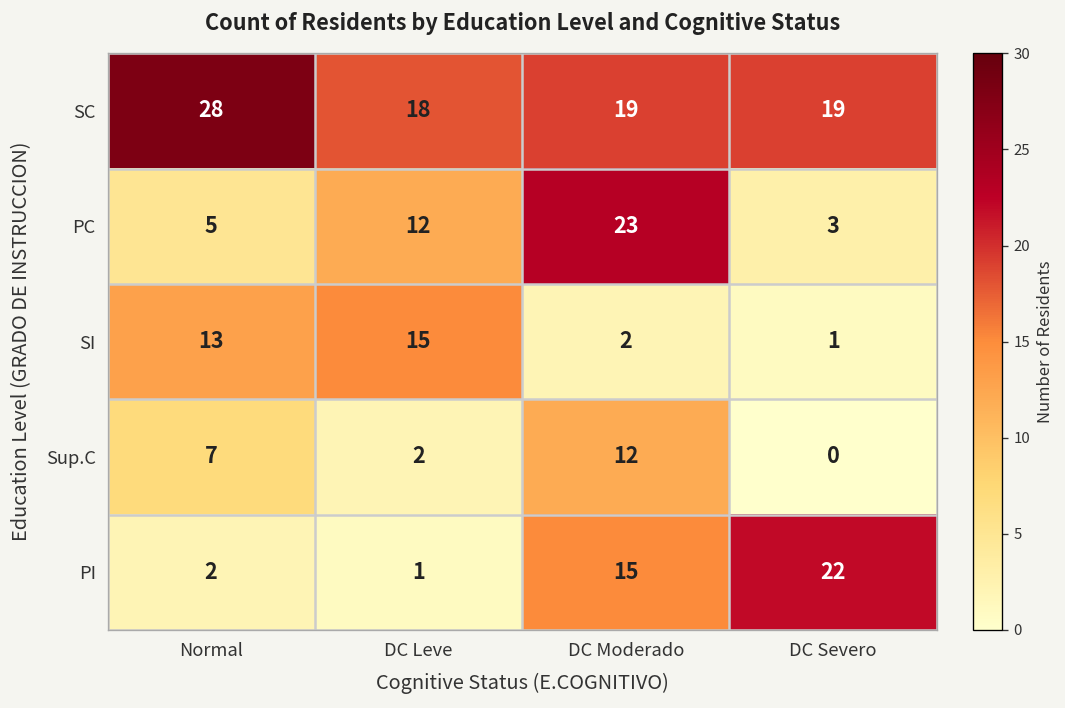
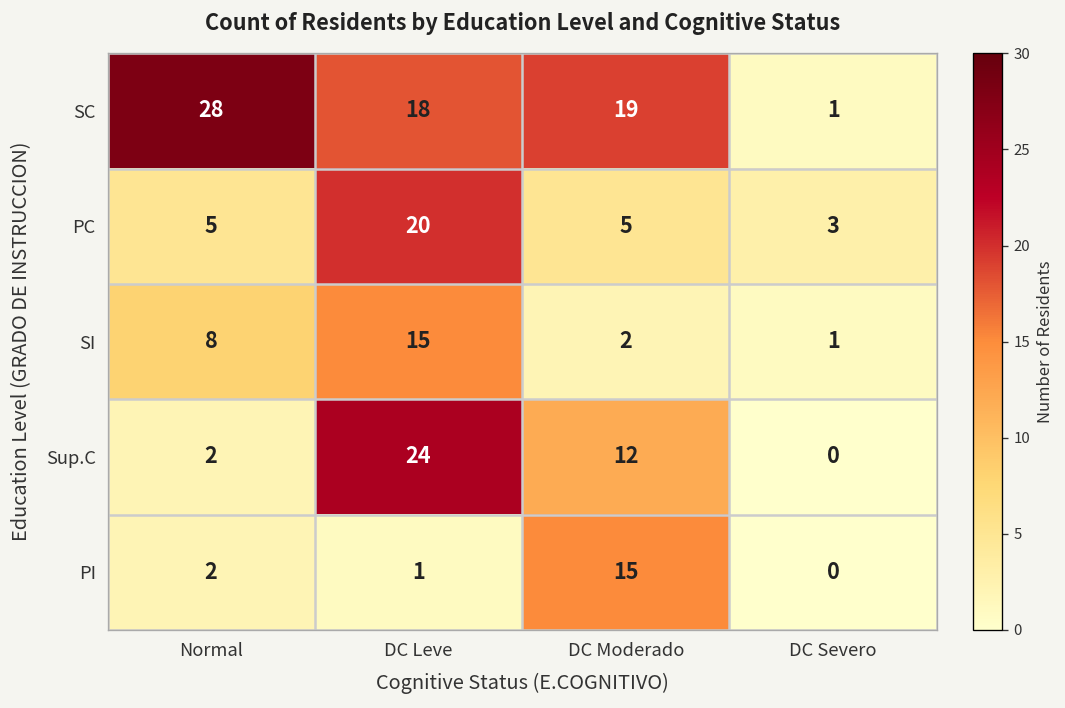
SC, DC Severo: 19 -> 1
PC, DC Leve: 12 -> 20
PC, DC Moderado: 23 -> 5
SI, Normal: 13 -> 8
Sup.C, Normal: 7 -> 2
Sup.C, DC Leve: 2 -> 24
PI, DC Severo: 22 -> 0
